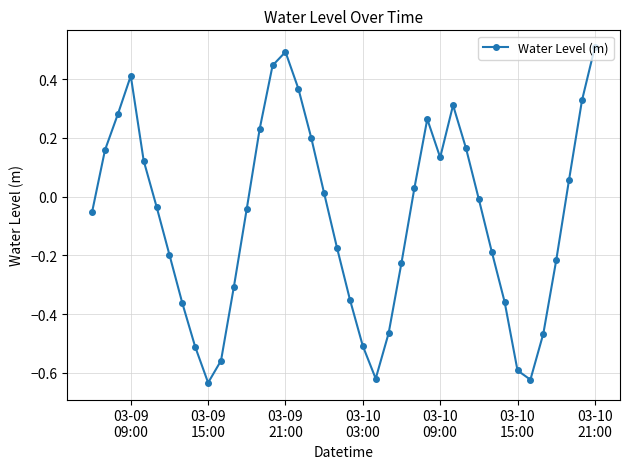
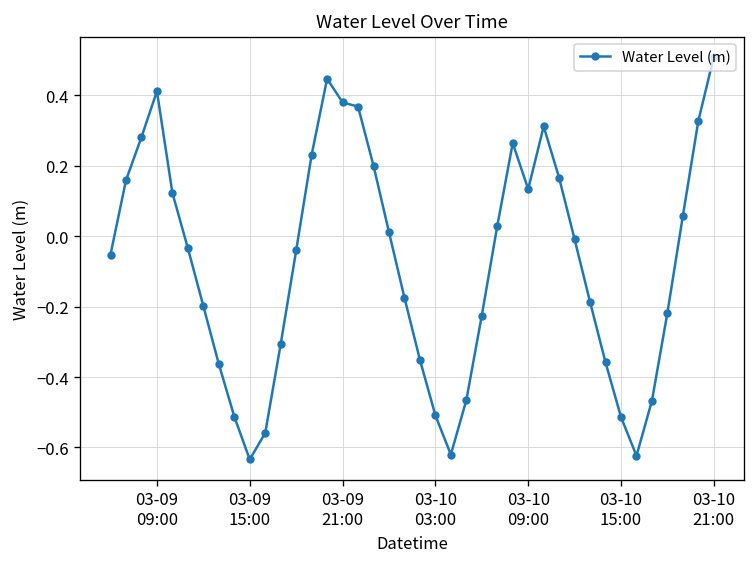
03-09 21:00: 0.49 -> 0.38
03-10 15:00: -0.59 -> -0.51
